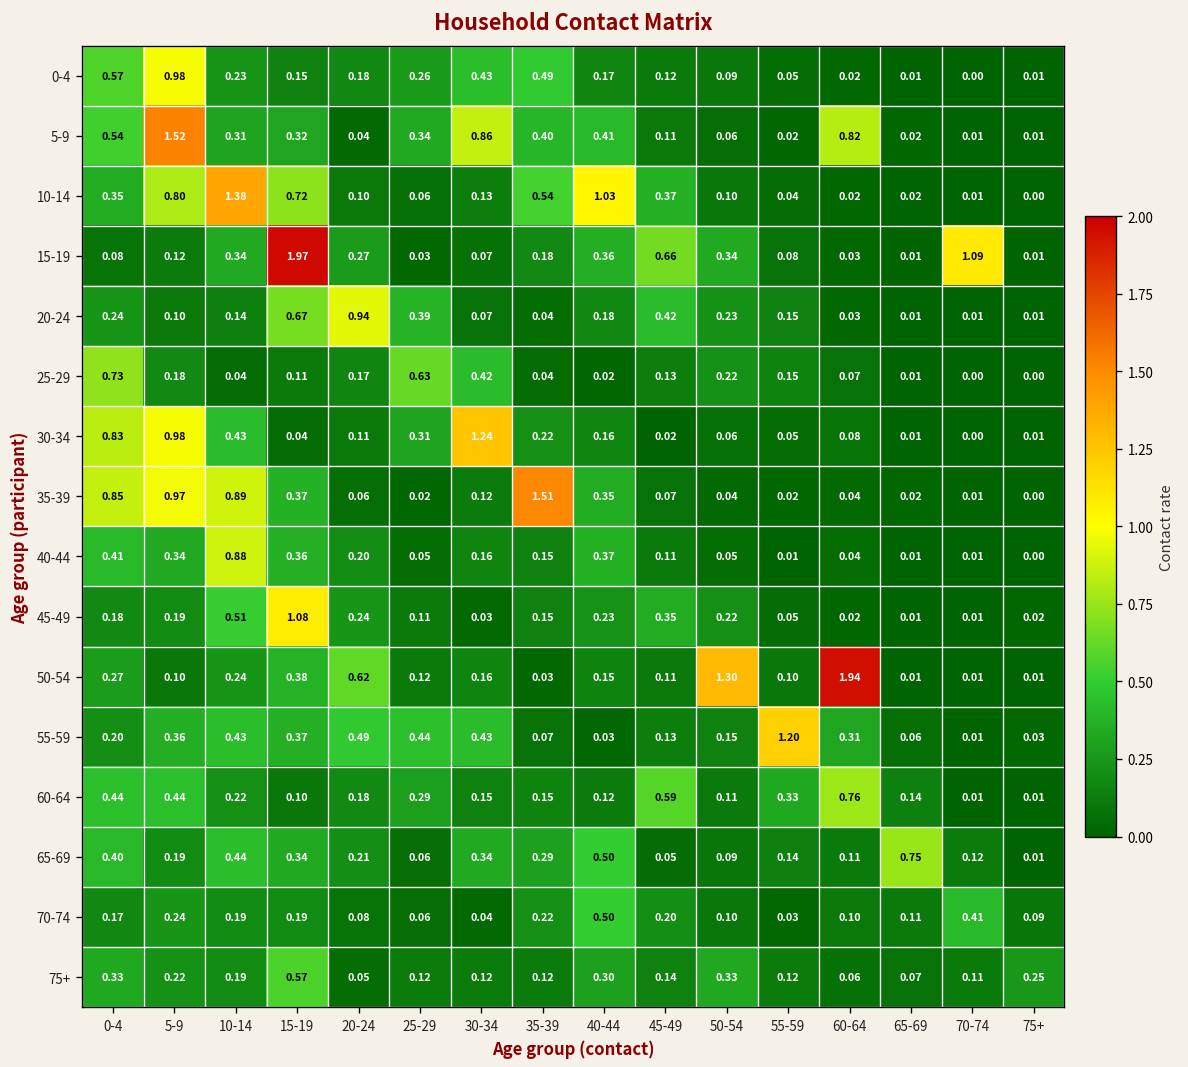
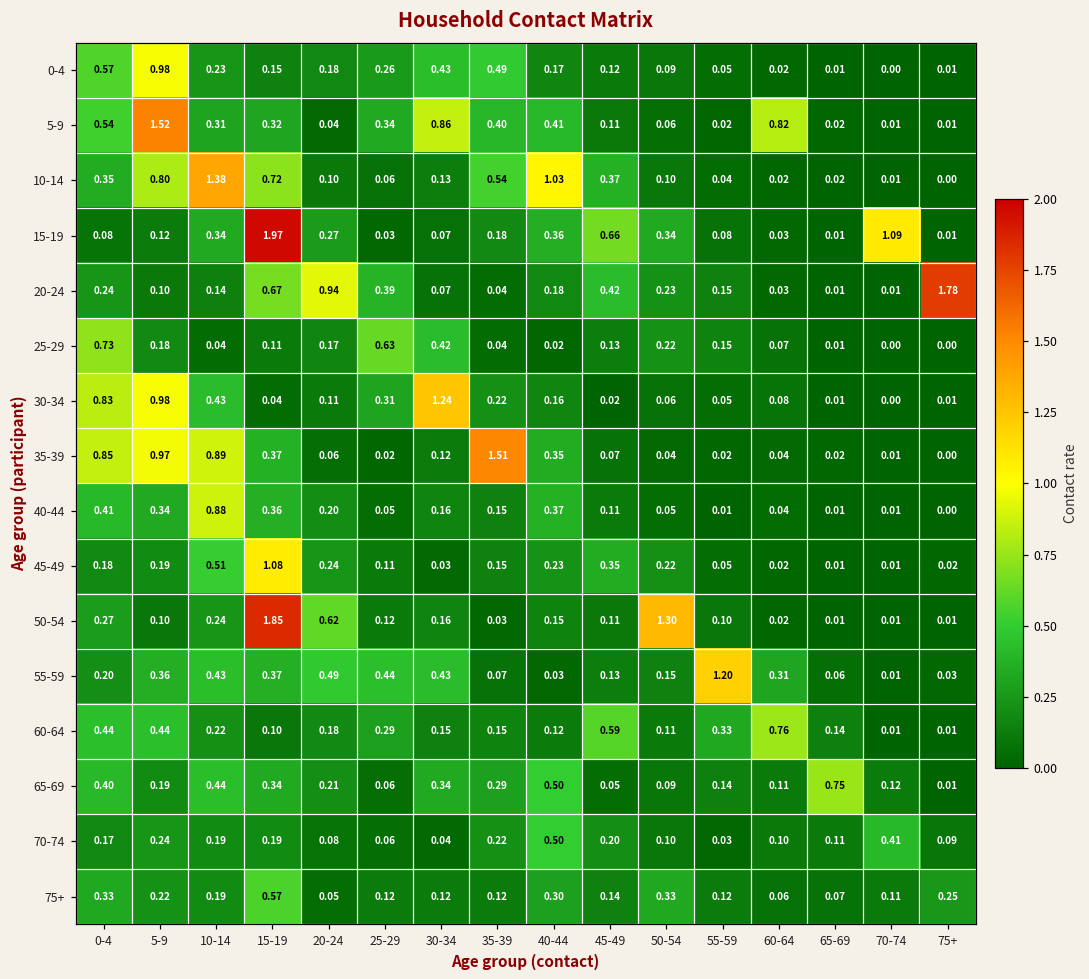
20-24, 75+: 0.01 -> 1.78
50-54, 15-19: 0.38 -> 1.85
50-54, 60-64: 1.94 -> 0.02
